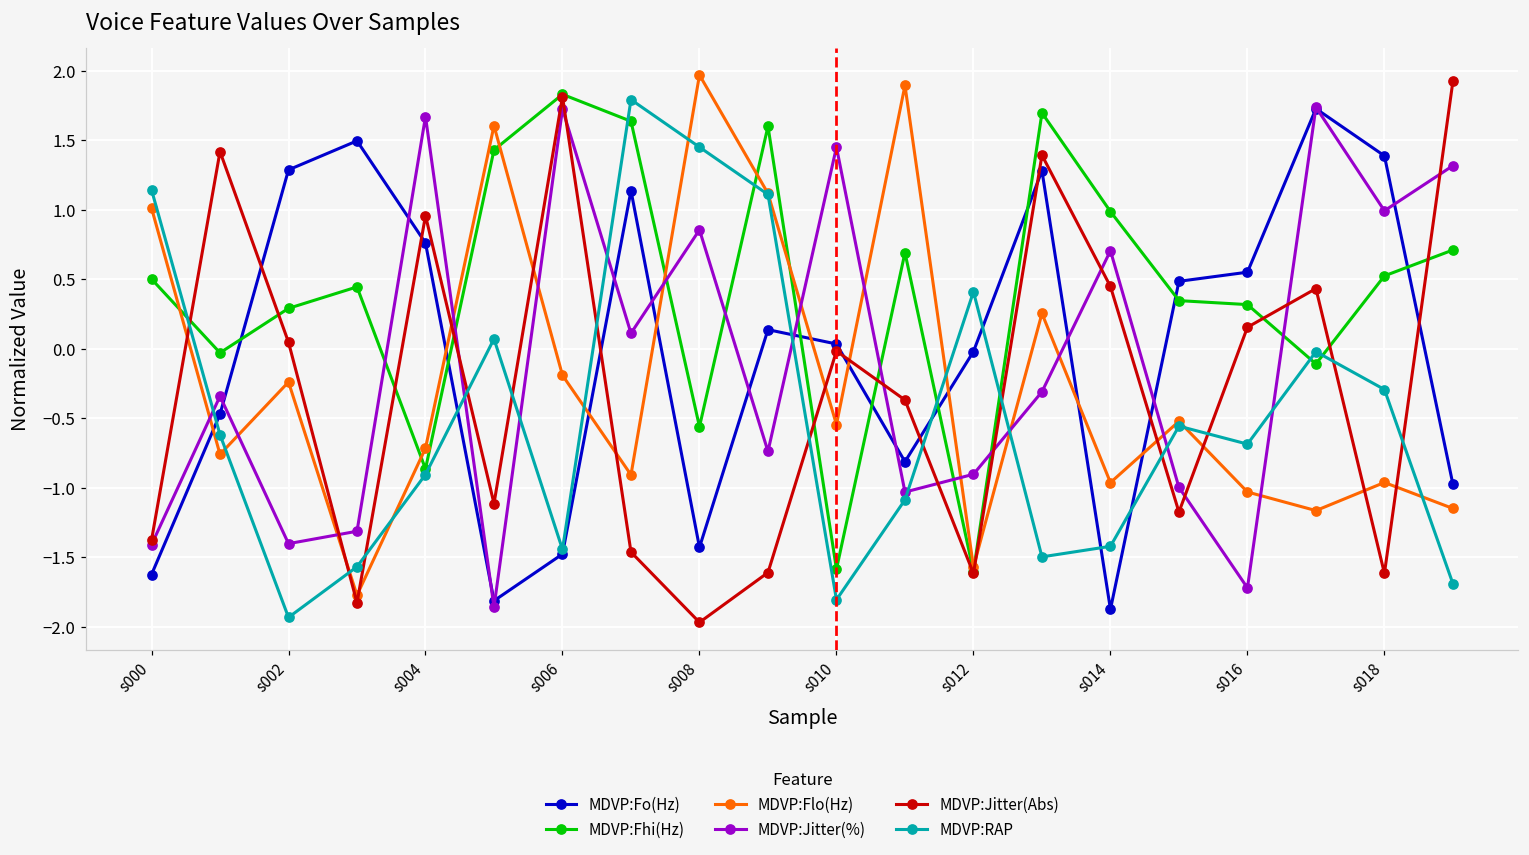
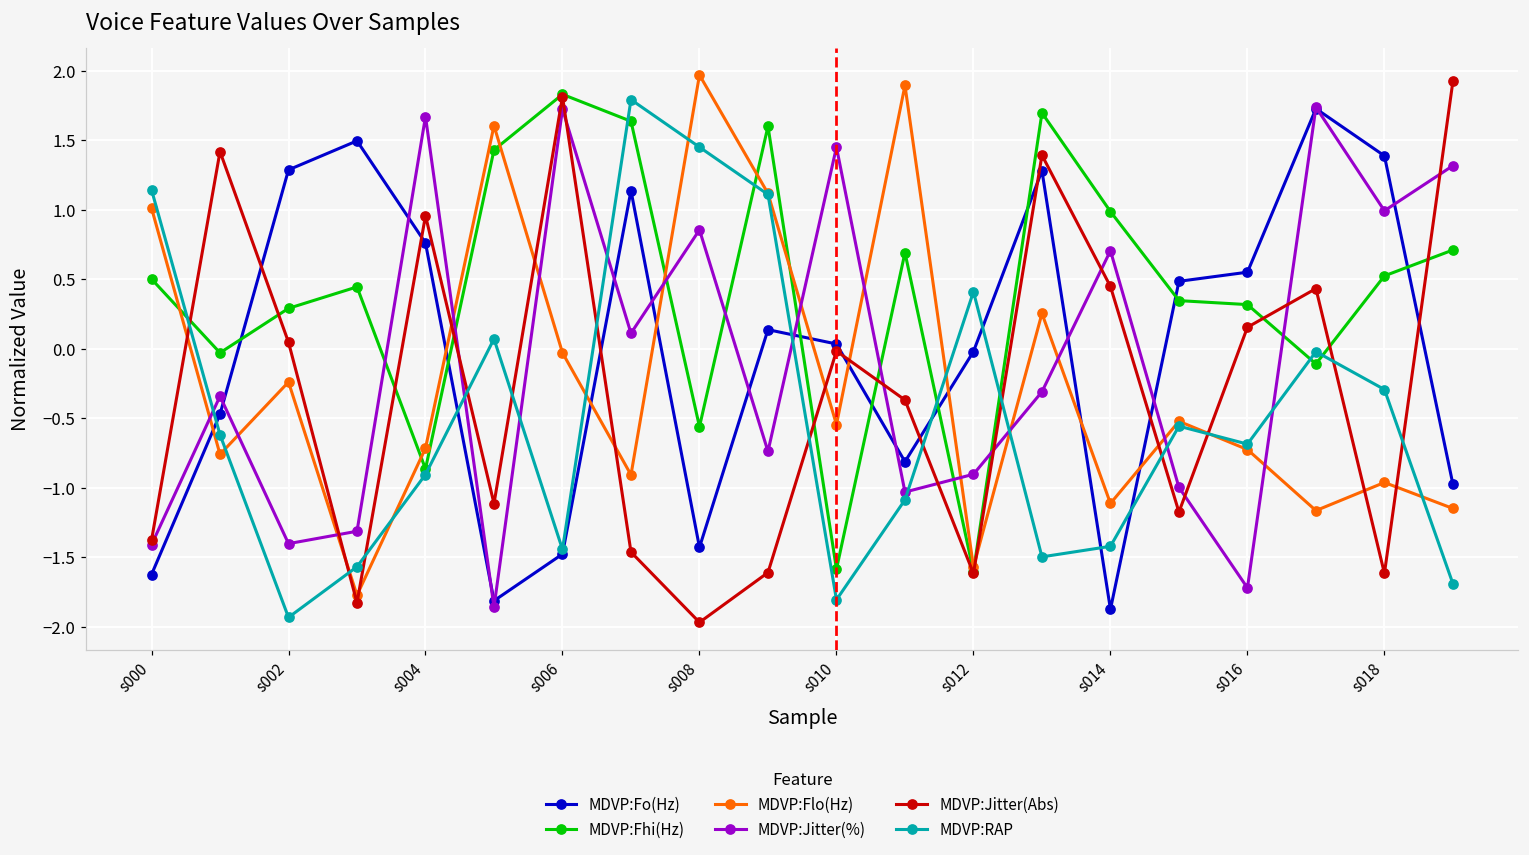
MDVP:Flo(Hz), s006: -0.19 -> -0.03
MDVP:Flo(Hz), s014: -0.96 -> -1.11
MDVP:Flo(Hz), s016: -1.03 -> -0.72
